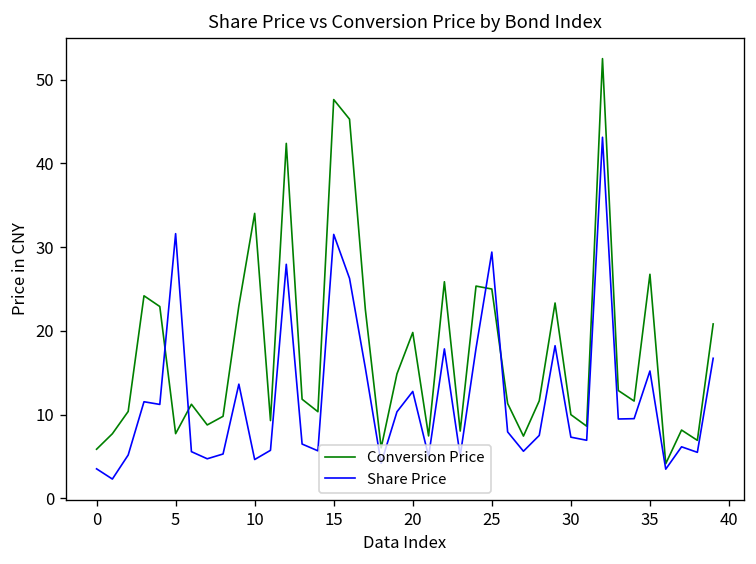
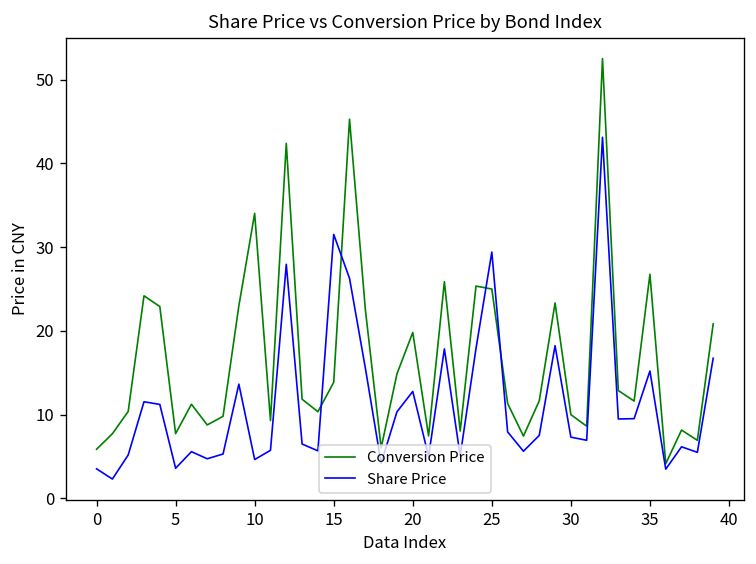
Share Price, 5: 32 -> 4
Conversion Price, 15: 48 -> 14
